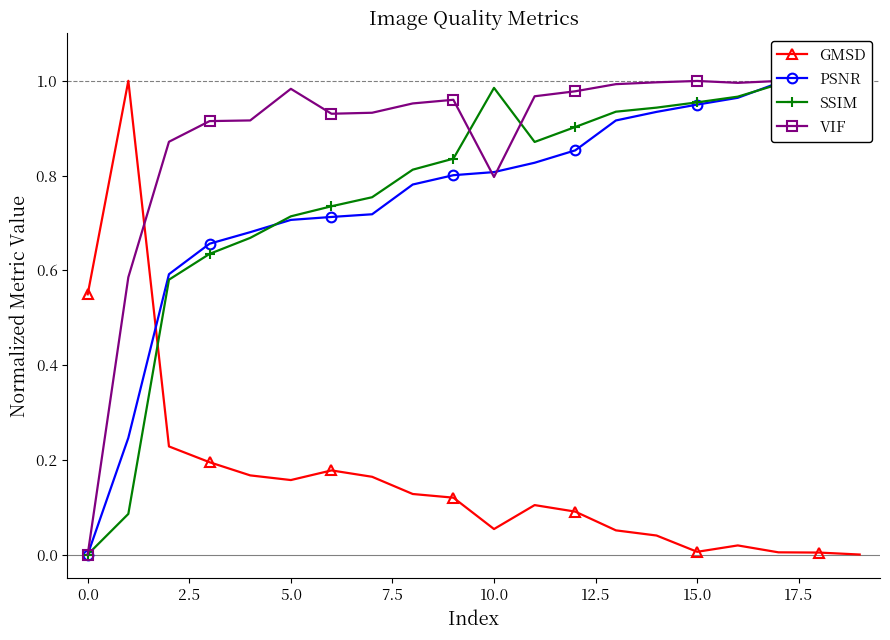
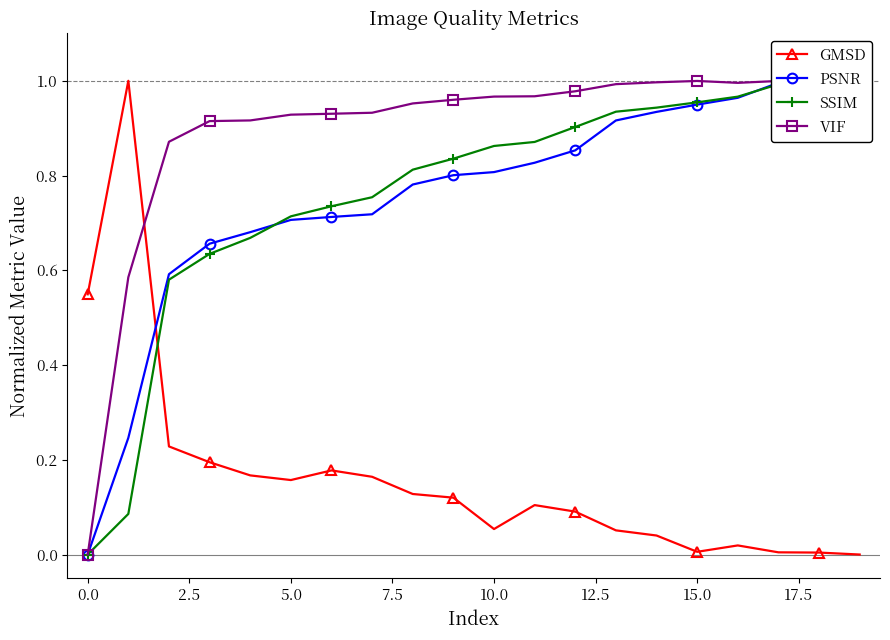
VIF, 5.0: 0.98 -> 0.93
SSIM, 10.0: 0.99 -> 0.86
VIF, 10.0: 0.80 -> 0.97
